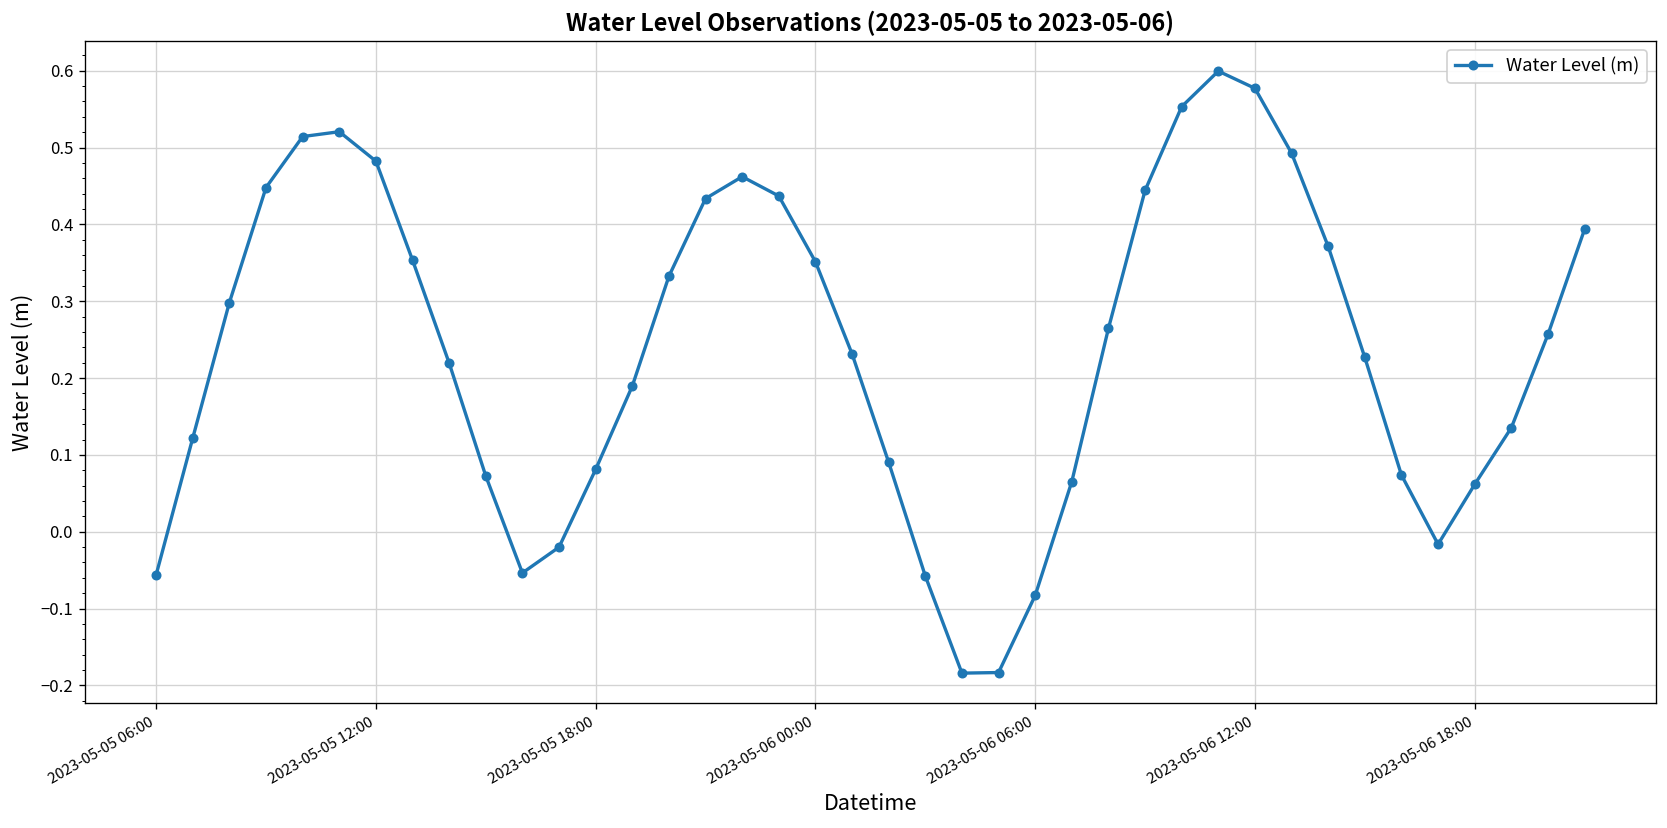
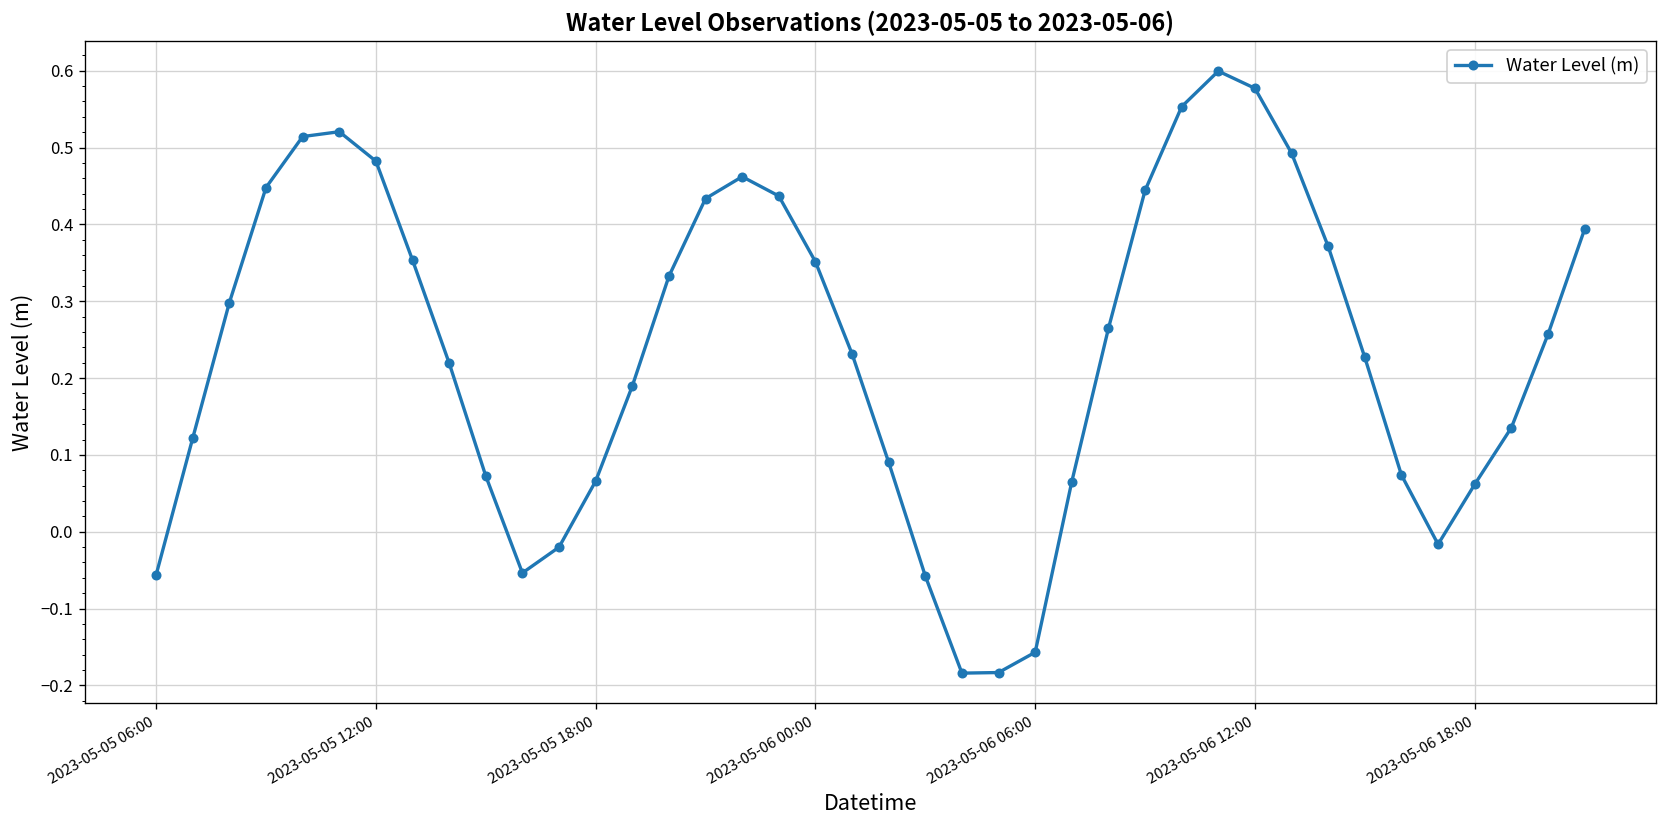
2023-05-05 18:00: 0.08 -> 0.07
2023-05-06 06:00: -0.08 -> -0.16
